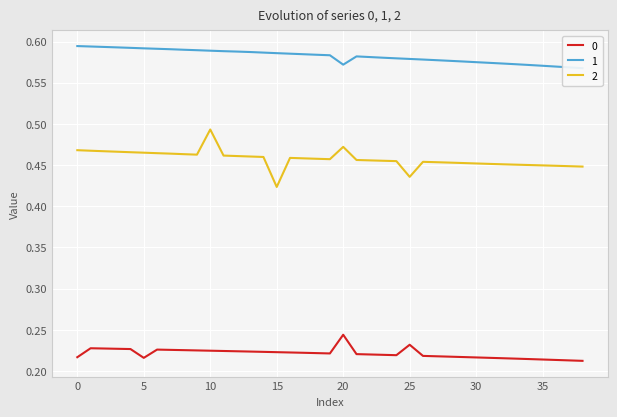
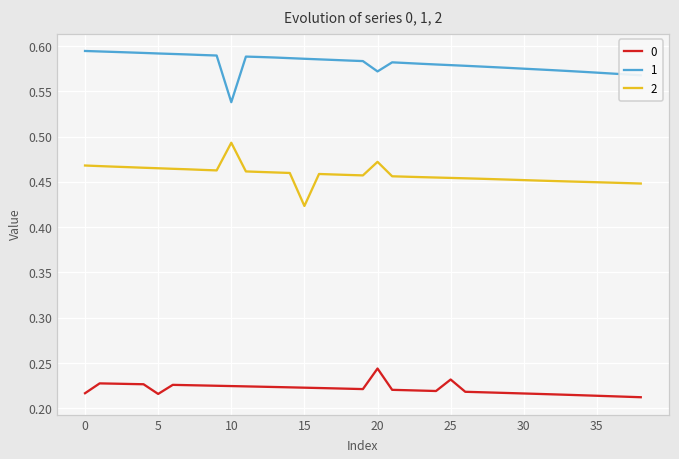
1, 10: 0.59 -> 0.54
2, 25: 0.44 -> 0.45
